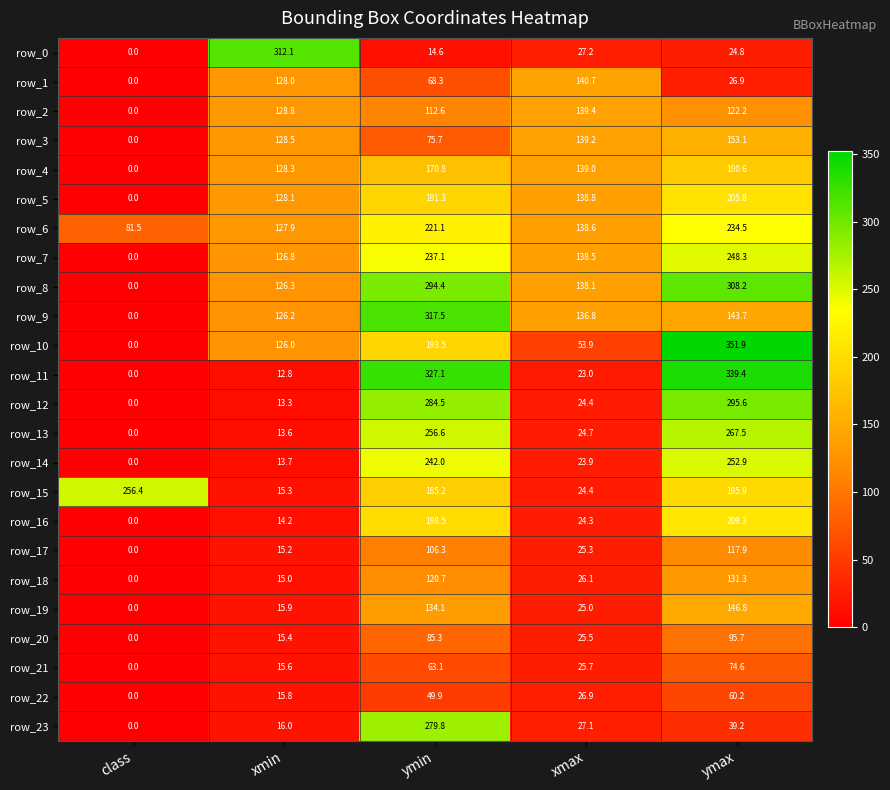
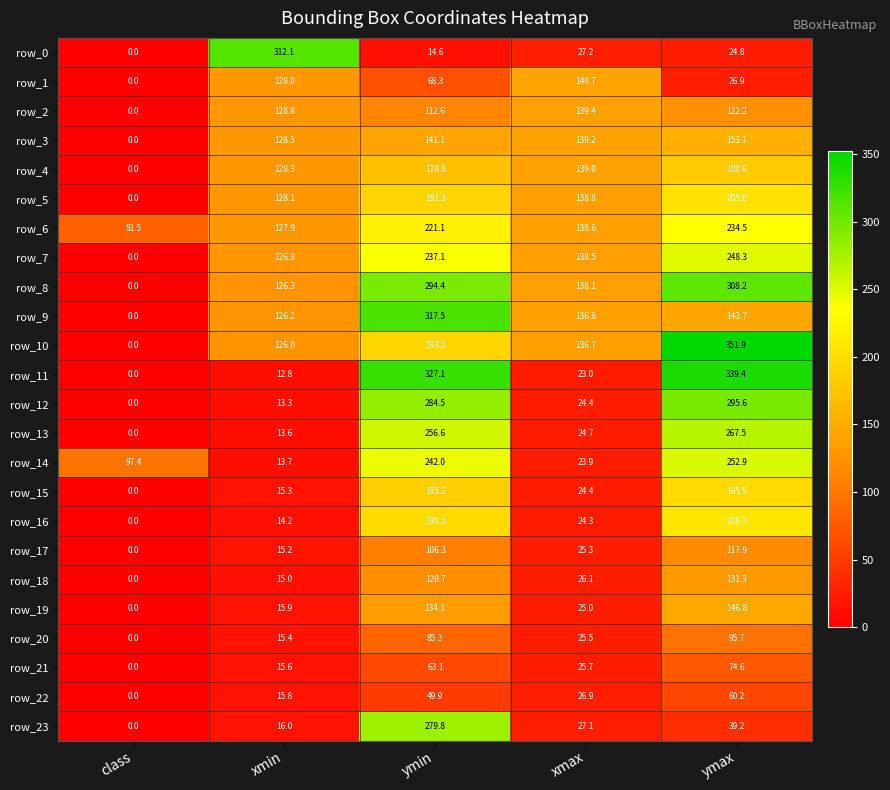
row_3, ymin: 75.7 -> 141.1
row_10, xmax: 53.9 -> 136.7
row_14, class: 0.0 -> 97.4
row_15, class: 256.4 -> 0.0
